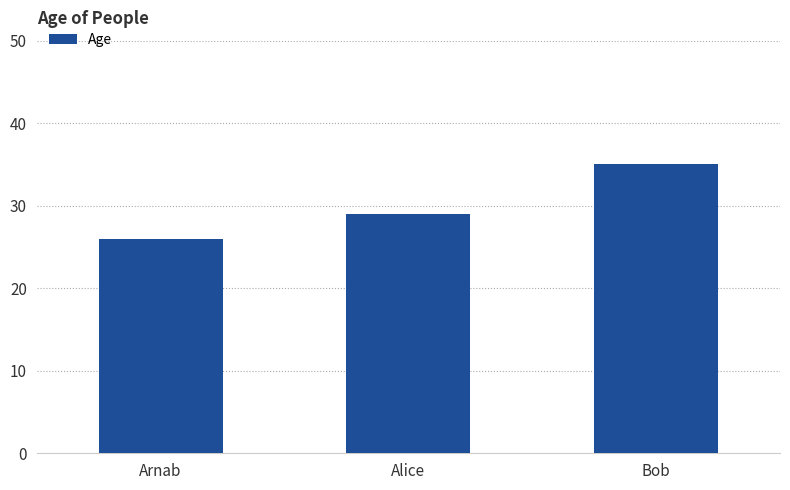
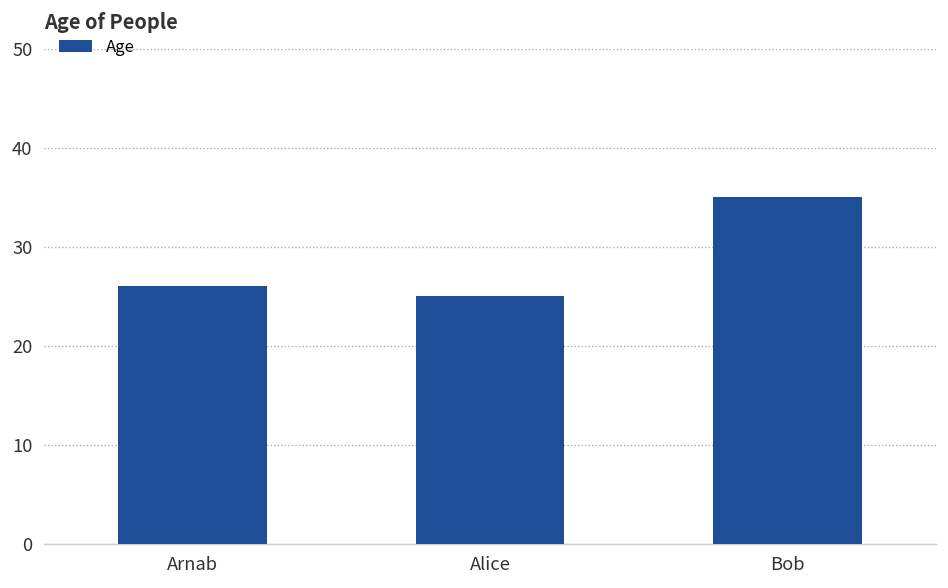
Alice: 29 -> 25
